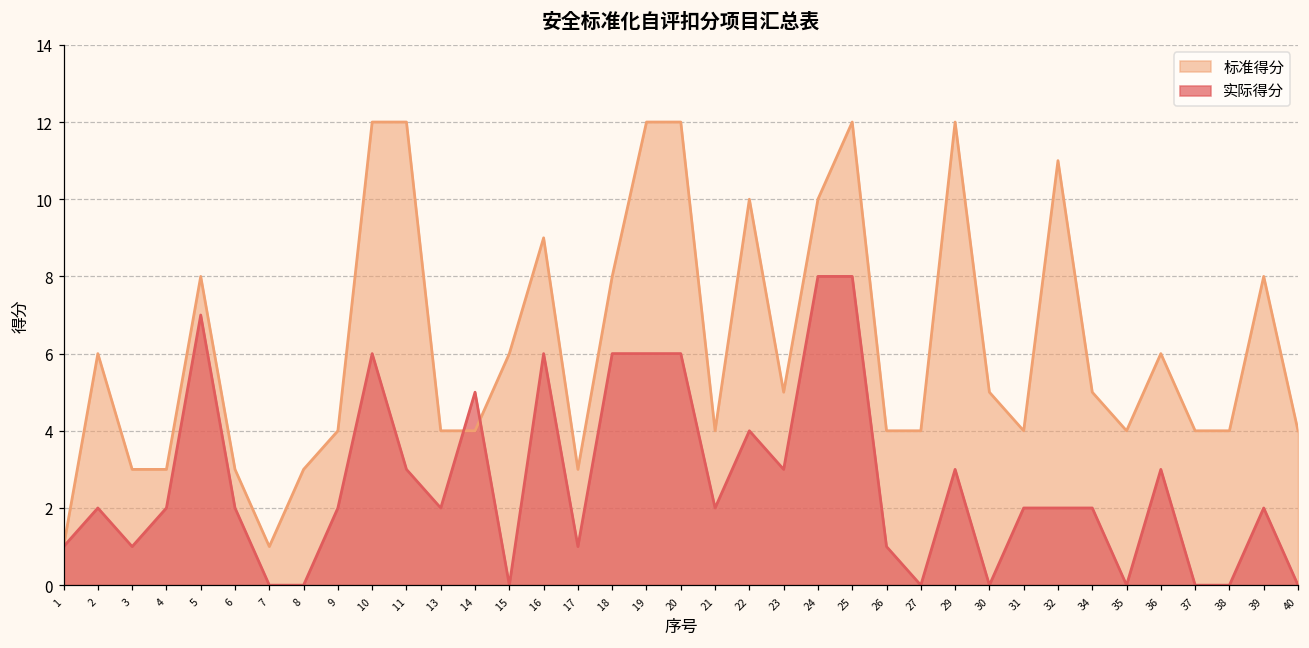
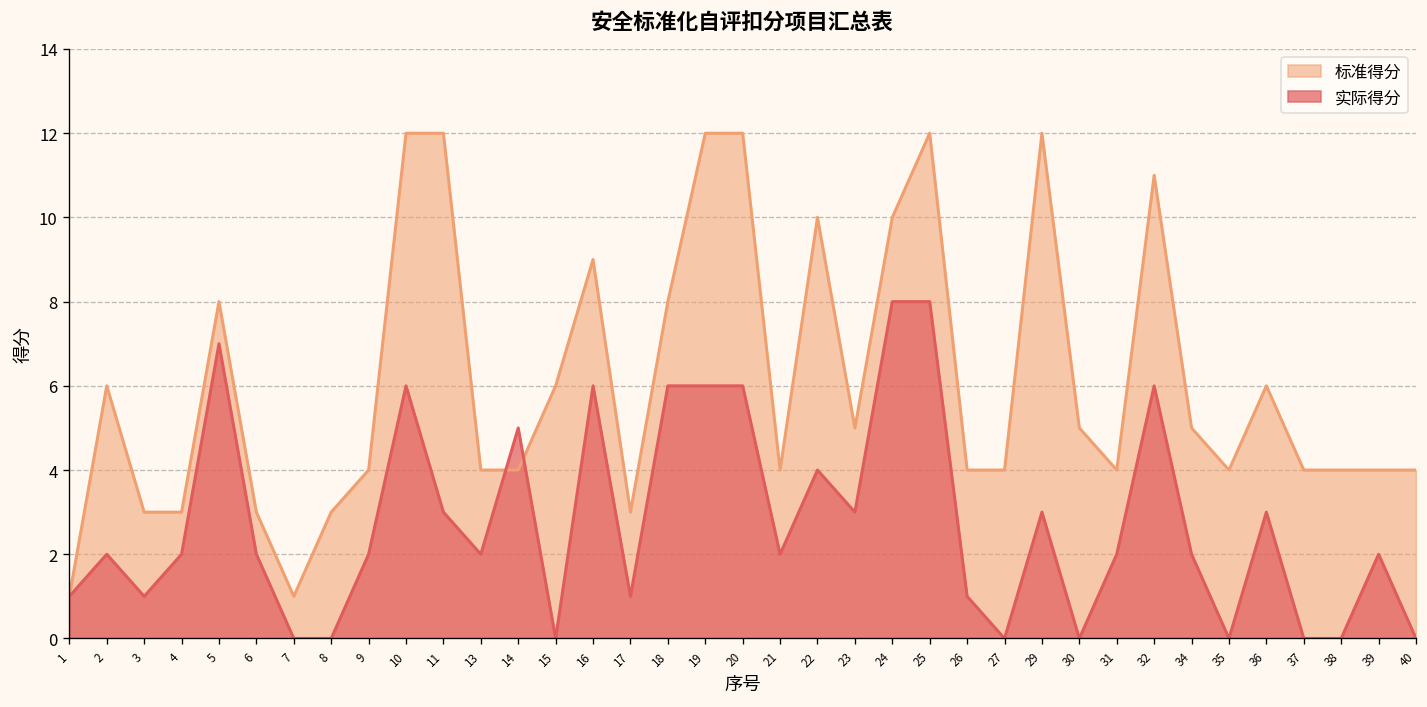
实际得分, 32: 2 -> 6
标准得分, 39: 8 -> 4
